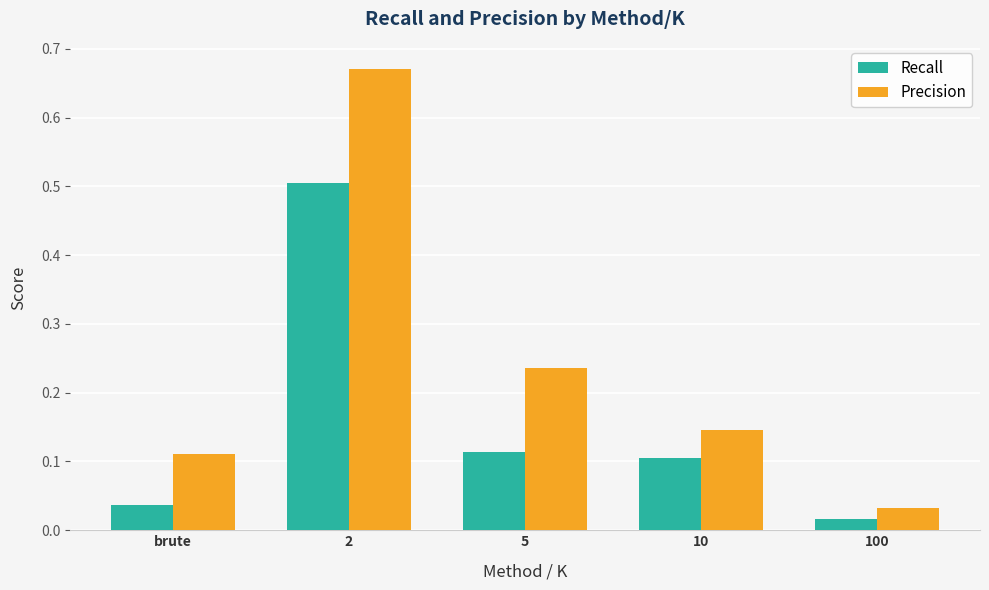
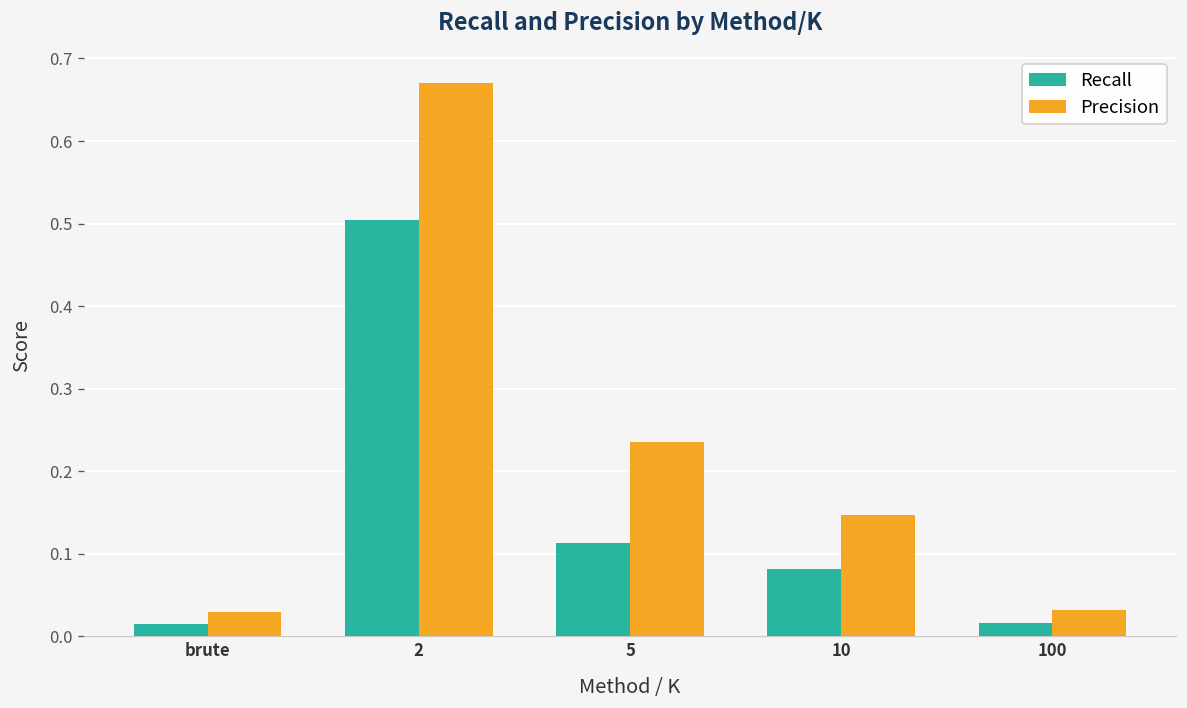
Recall, brute: 0.04 -> 0.01
Precision, brute: 0.11 -> 0.03
Recall, 10: 0.10 -> 0.08
